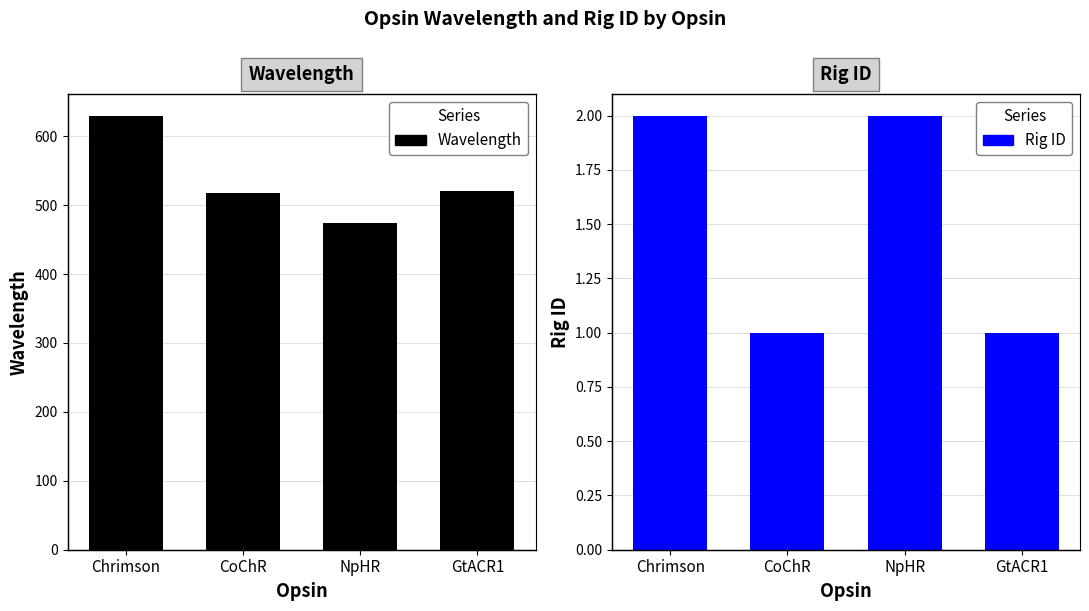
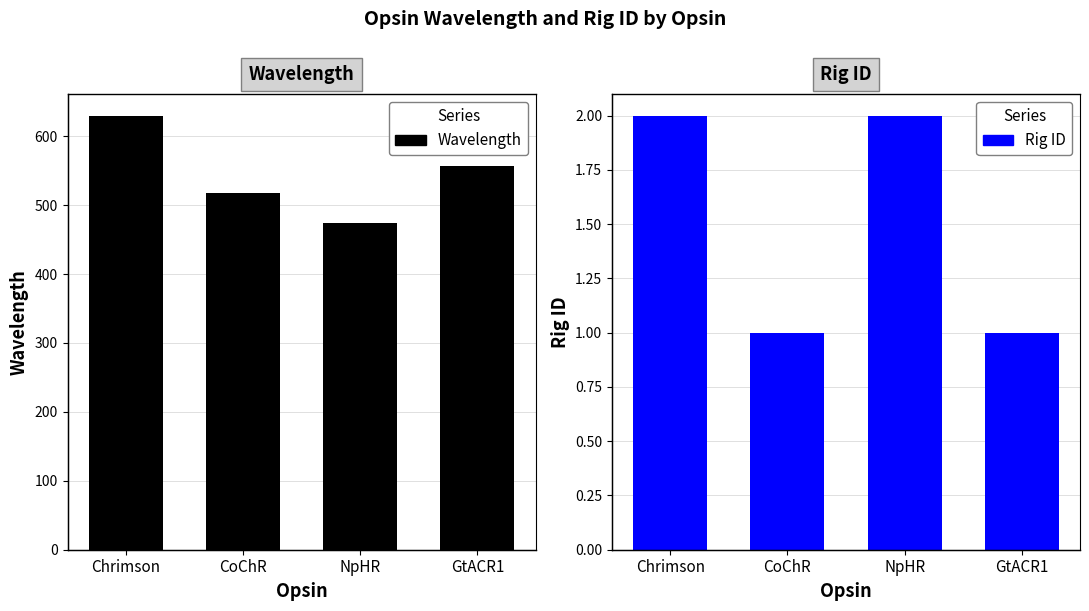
Wavelength, GtACR1: 520 -> 560
